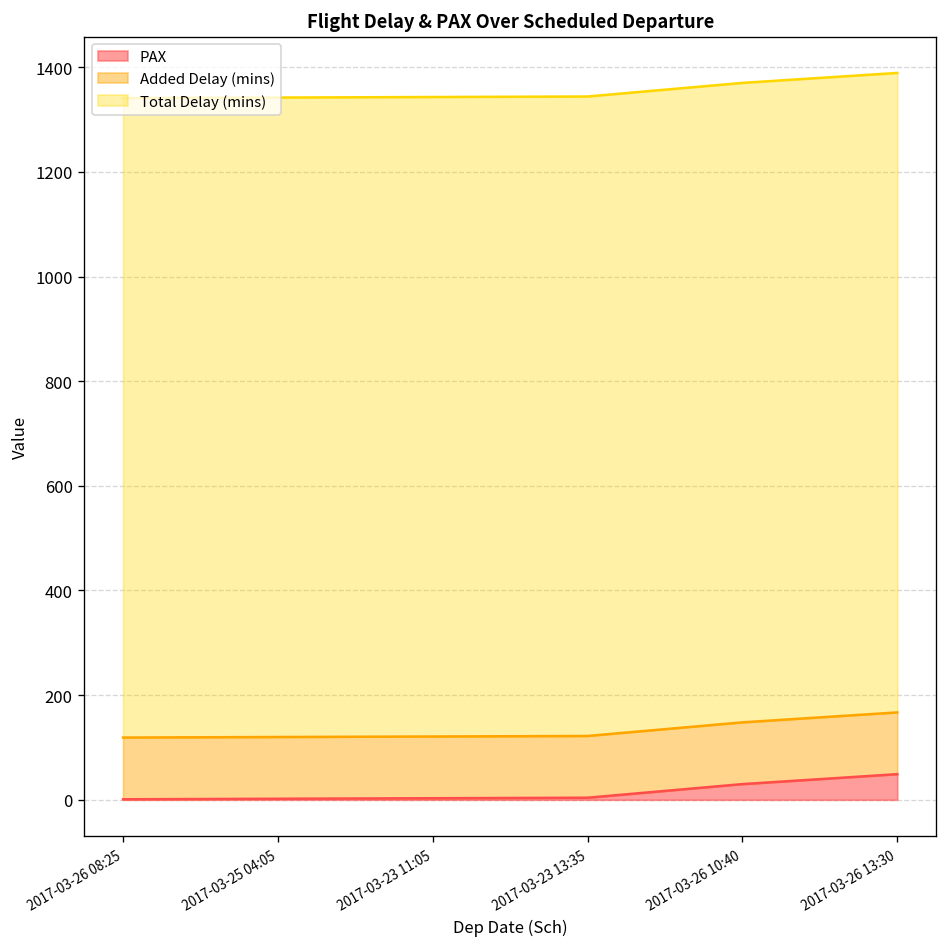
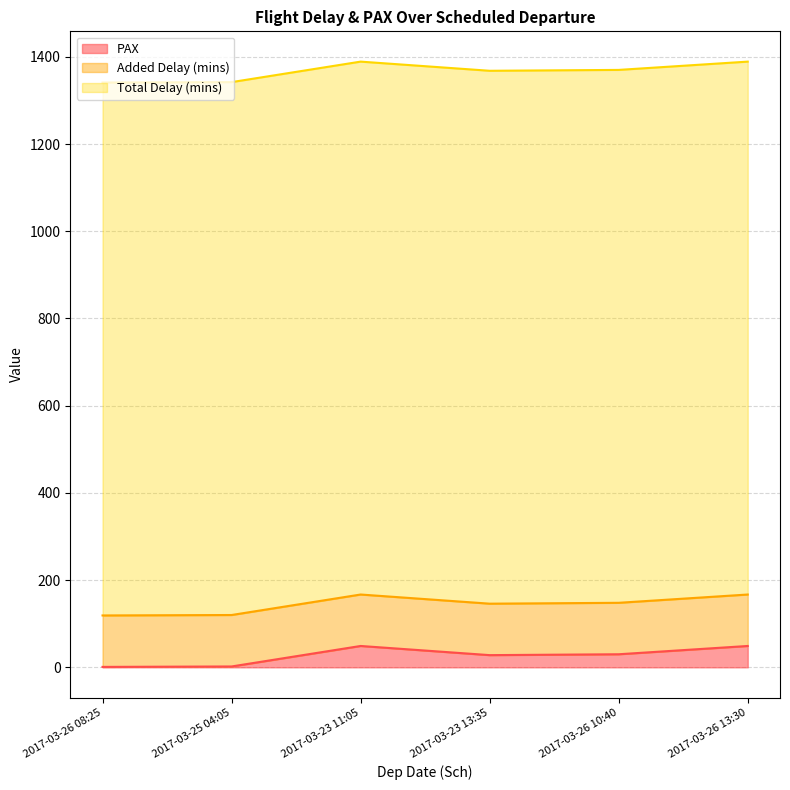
PAX, 2017-03-23 11:05: 0 -> 50
PAX, 2017-03-23 13:35: 0 -> 30
